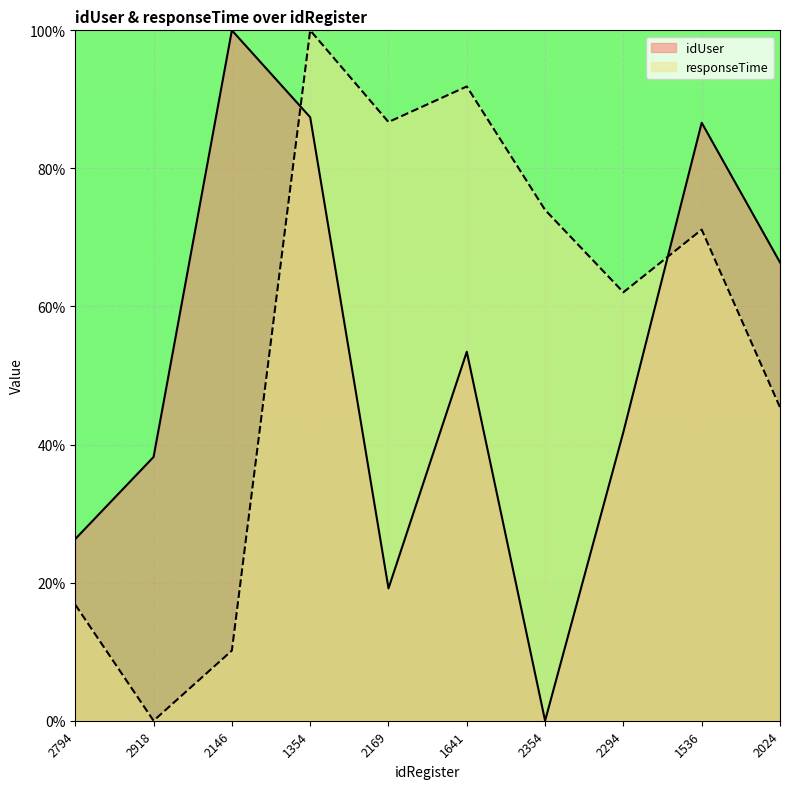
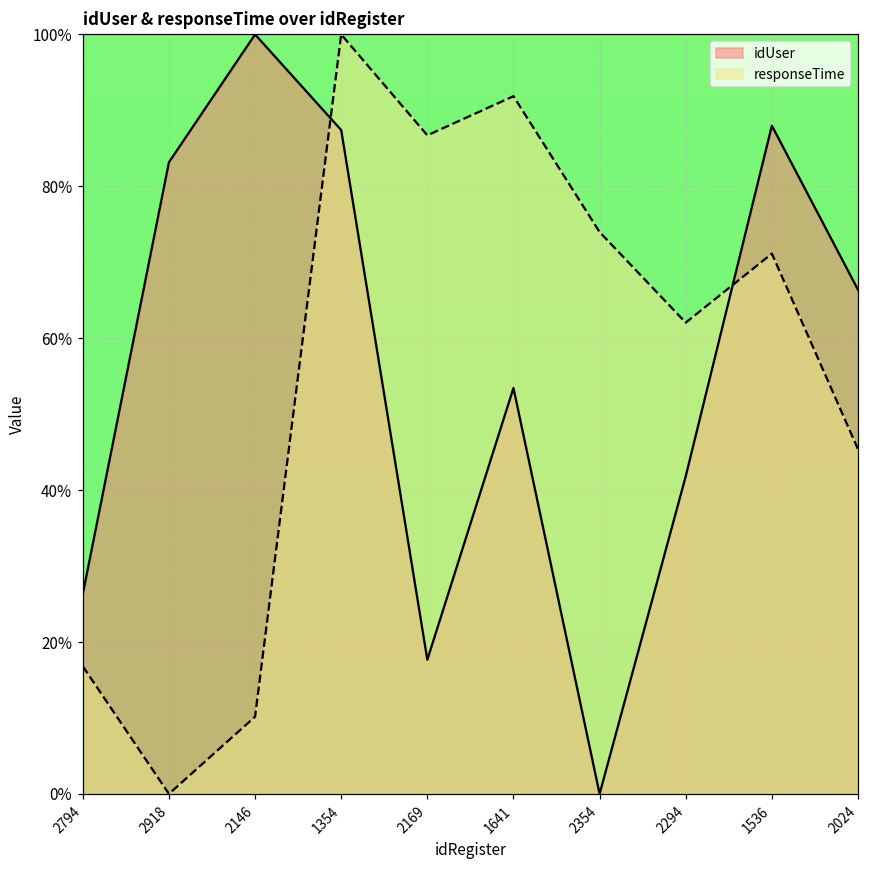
idUser, 2918: 38% -> 83%
idUser, 2169: 19% -> 18%
idUser, 1536: 87% -> 88%
